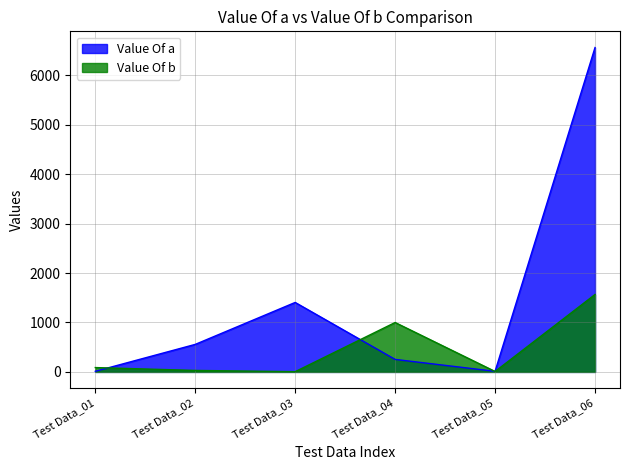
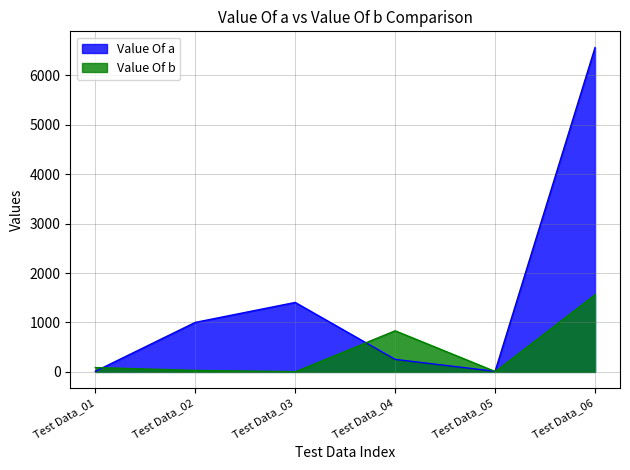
Value Of a, Test Data_02: 600 -> 1000
Value Of b, Test Data_04: 1000 -> 800
